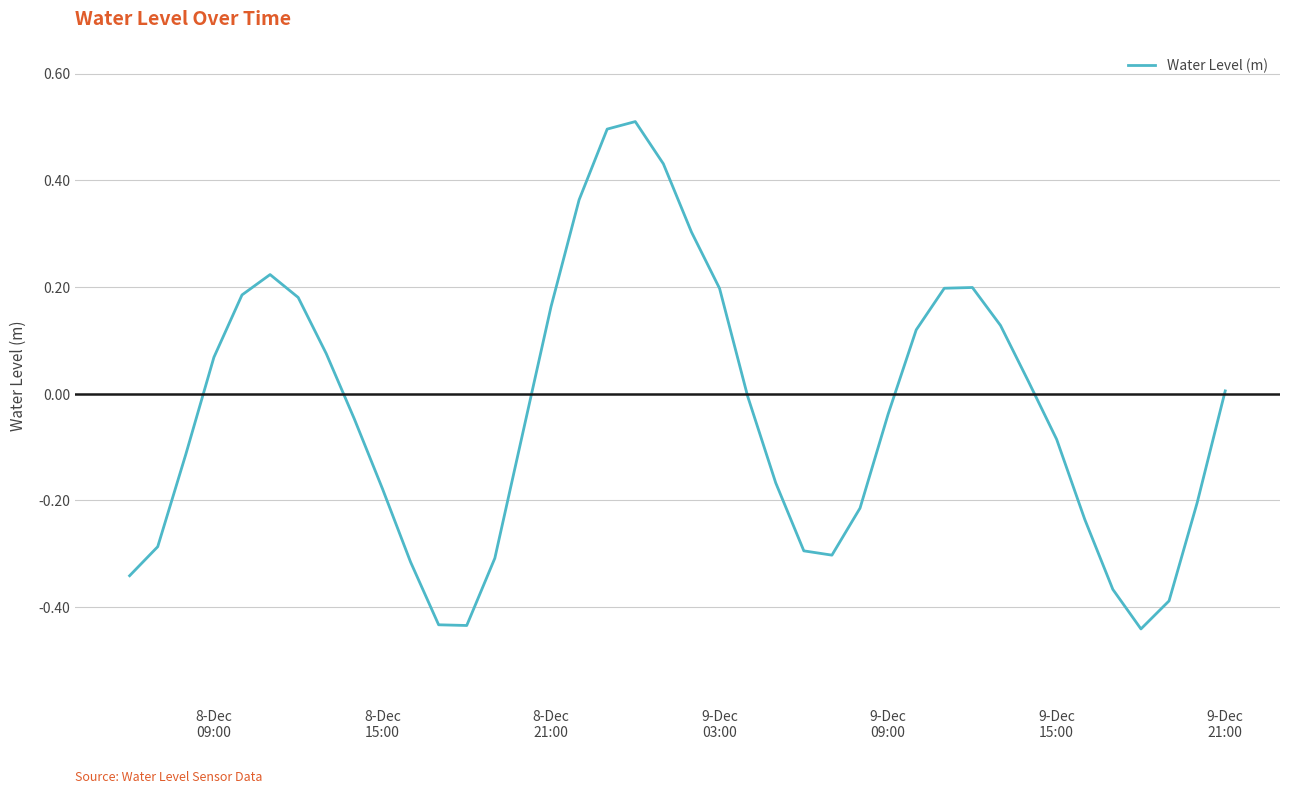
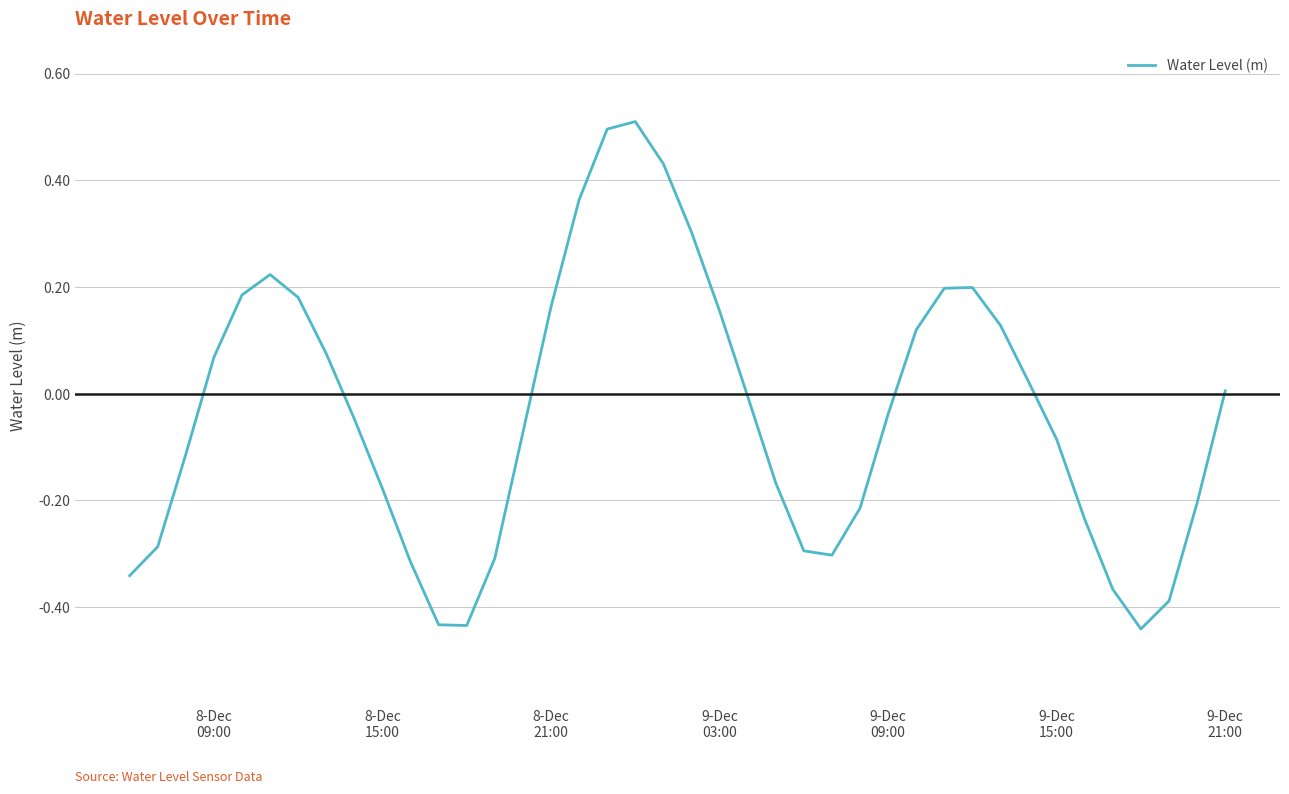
9-Dec 03:00: 0.20 -> 0.16
